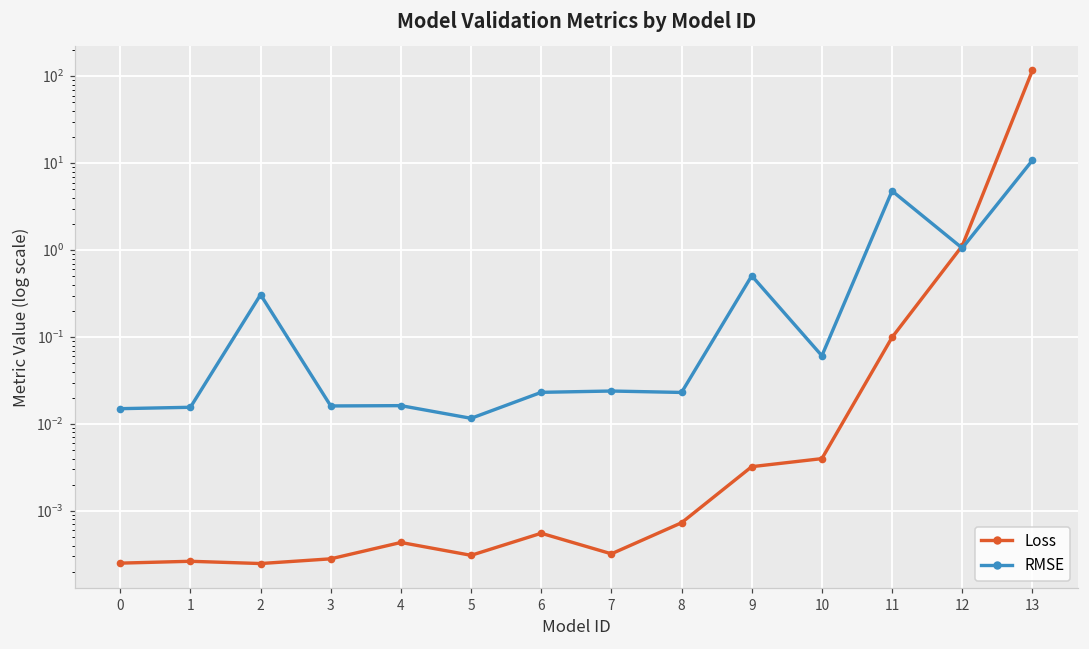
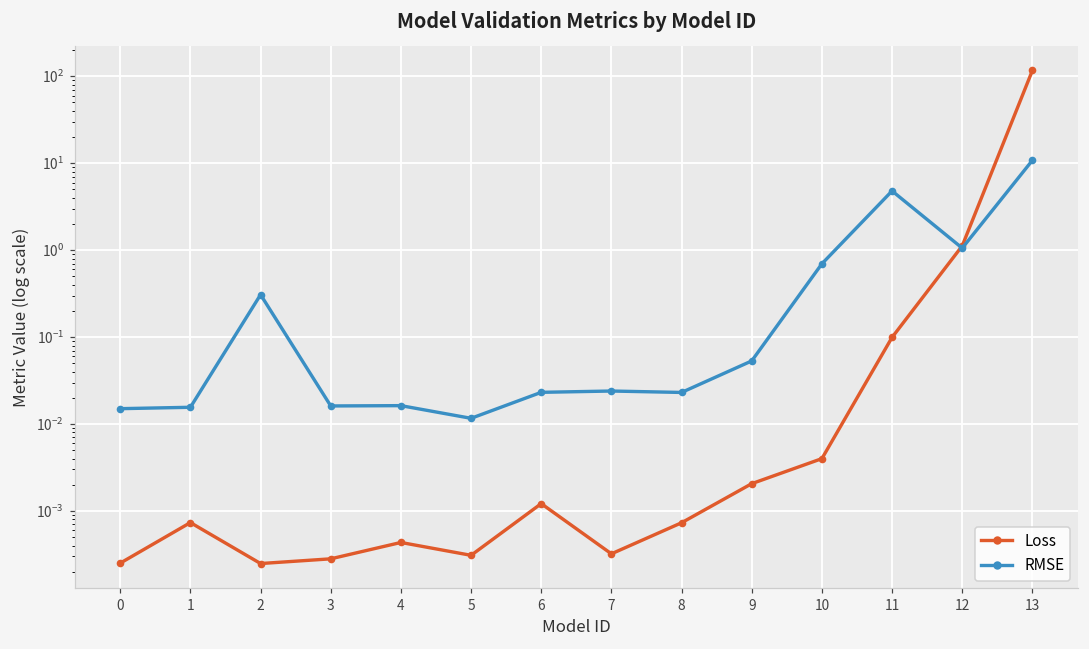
Loss, 1: 0.00026 -> 0.0007
Loss, 6: 0.0006 -> 0.0012
Loss, 9: 0.0032 -> 0.0021
RMSE, 9: 0.5 -> 0.05
RMSE, 10: 0.06 -> 0.7
